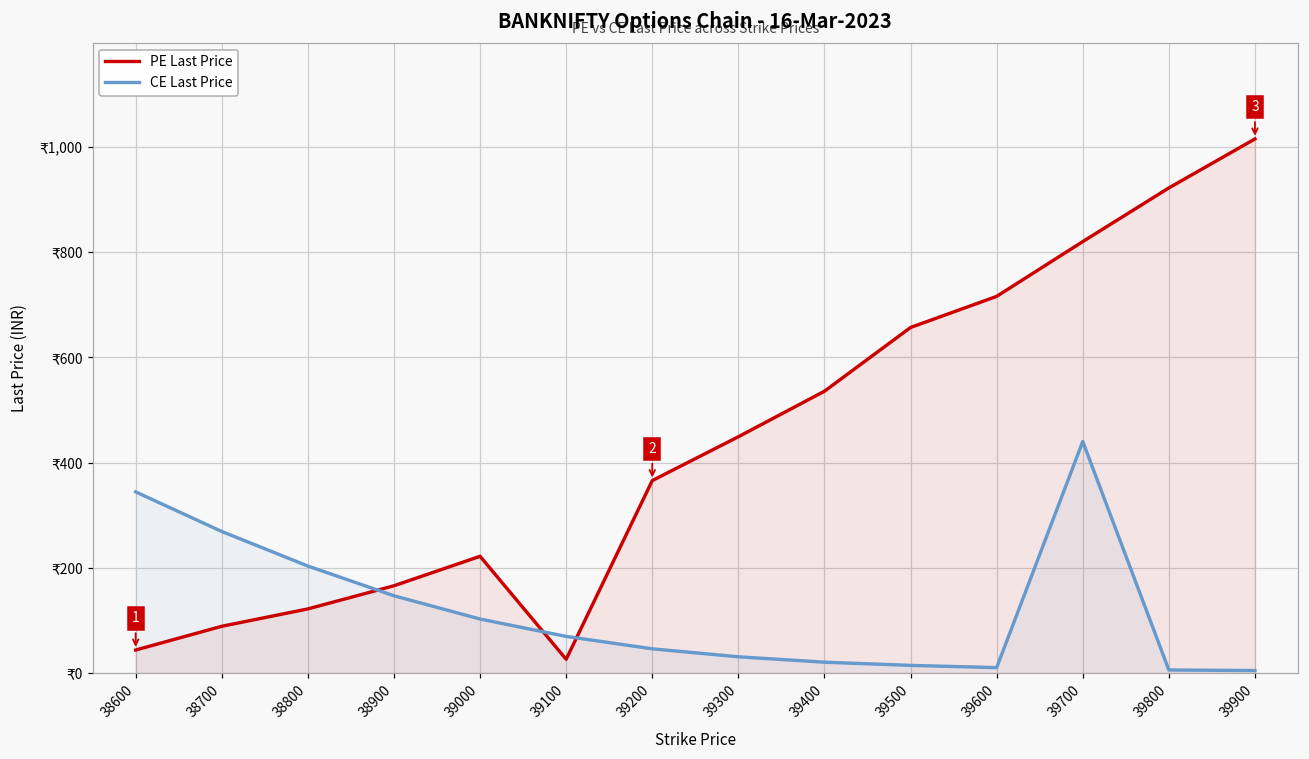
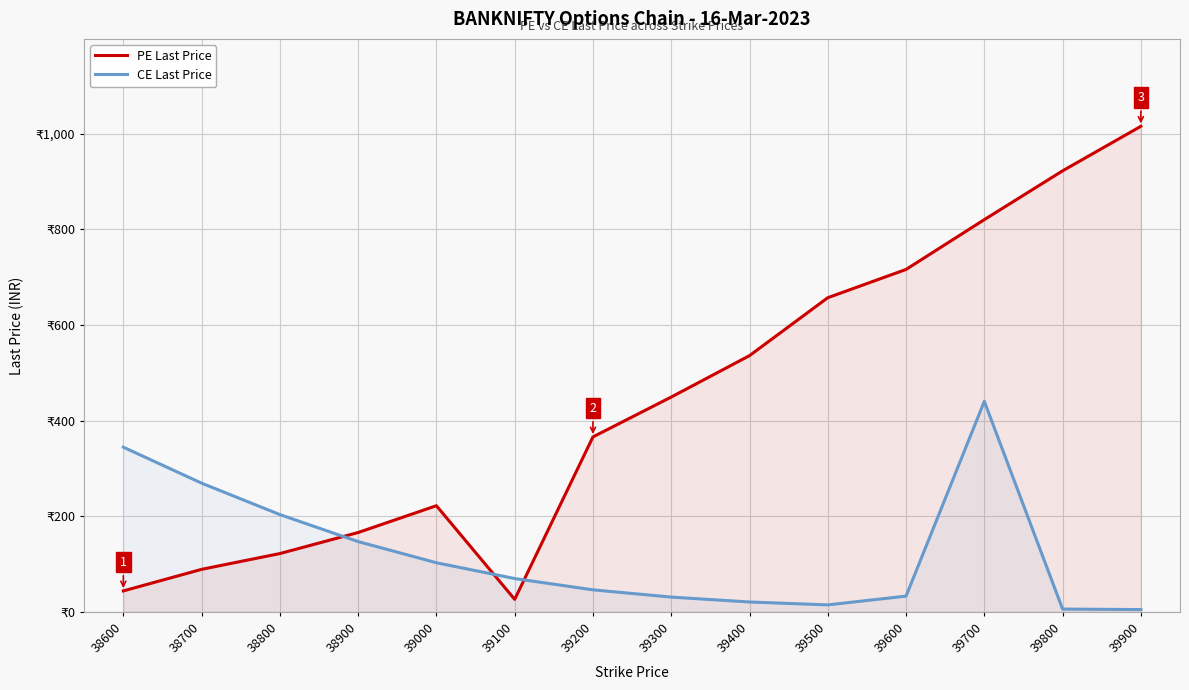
CE Last Price, 39600: ₹10 -> ₹30
